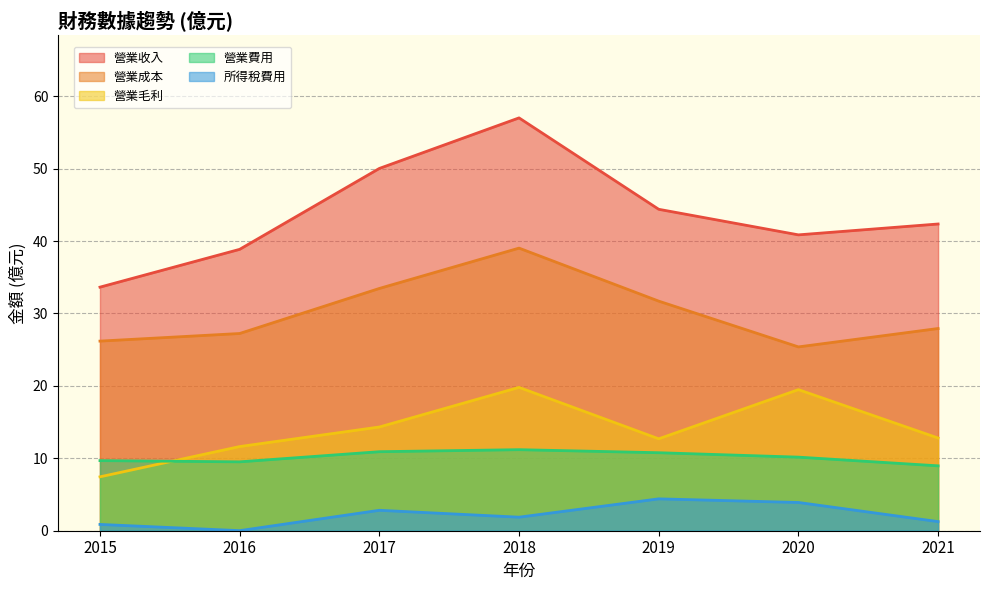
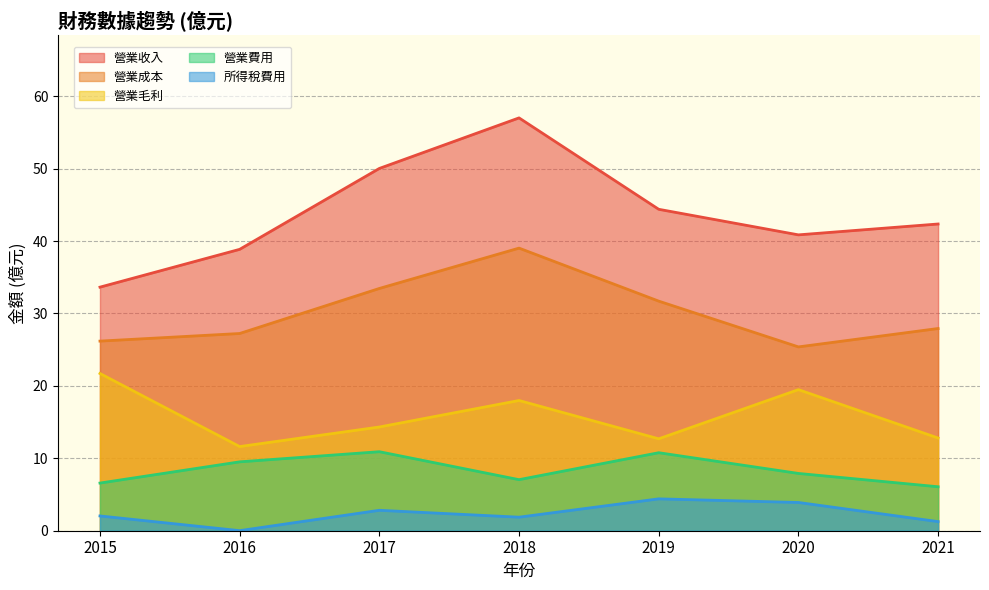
營業毛利, 2015: 7 -> 22
營業費用, 2015: 10 -> 7
所得稅費用, 2015: 1 -> 2
營業毛利, 2018: 20 -> 18
營業費用, 2018: 11 -> 7
營業費用, 2020: 10 -> 8
營業費用, 2021: 9 -> 6
